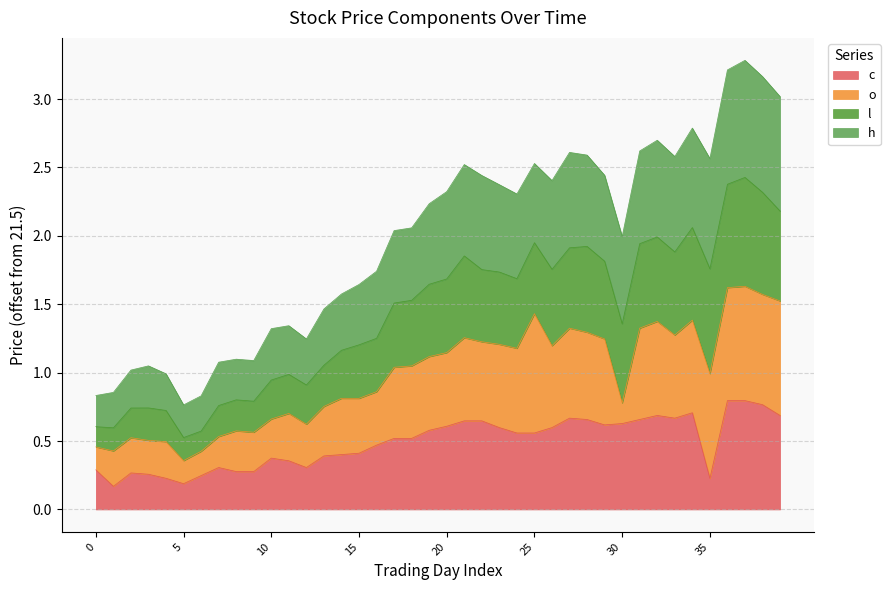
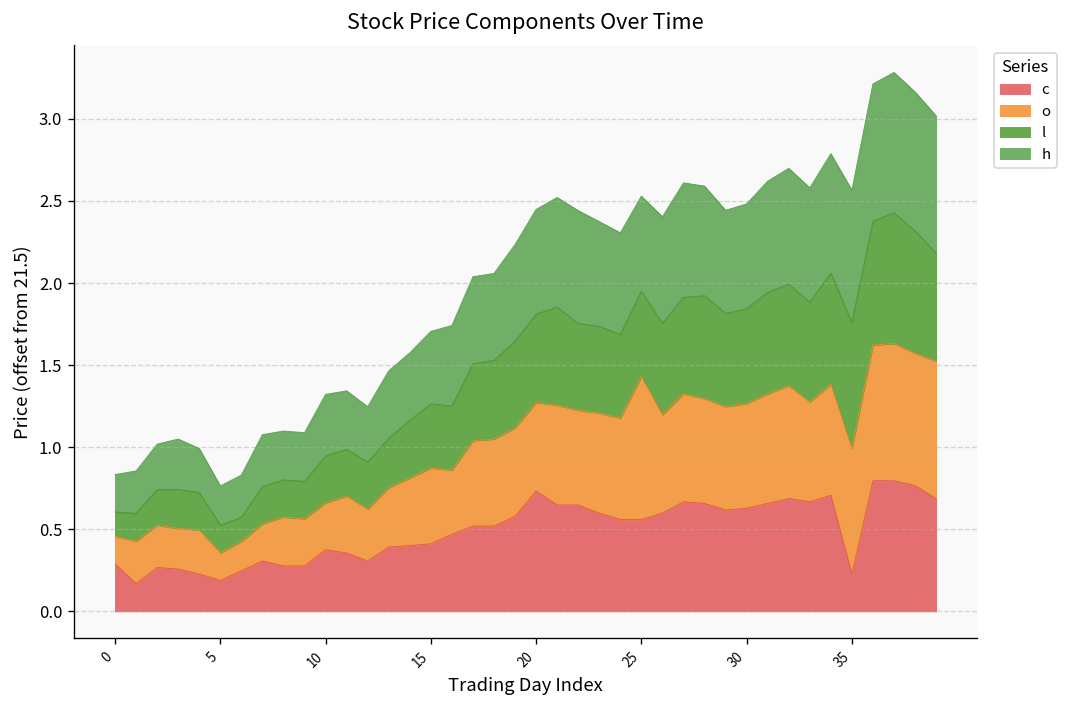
o, 15: 0.40 -> 0.46
c, 20: 0.61 -> 0.73
o, 30: 0.15 -> 0.64
